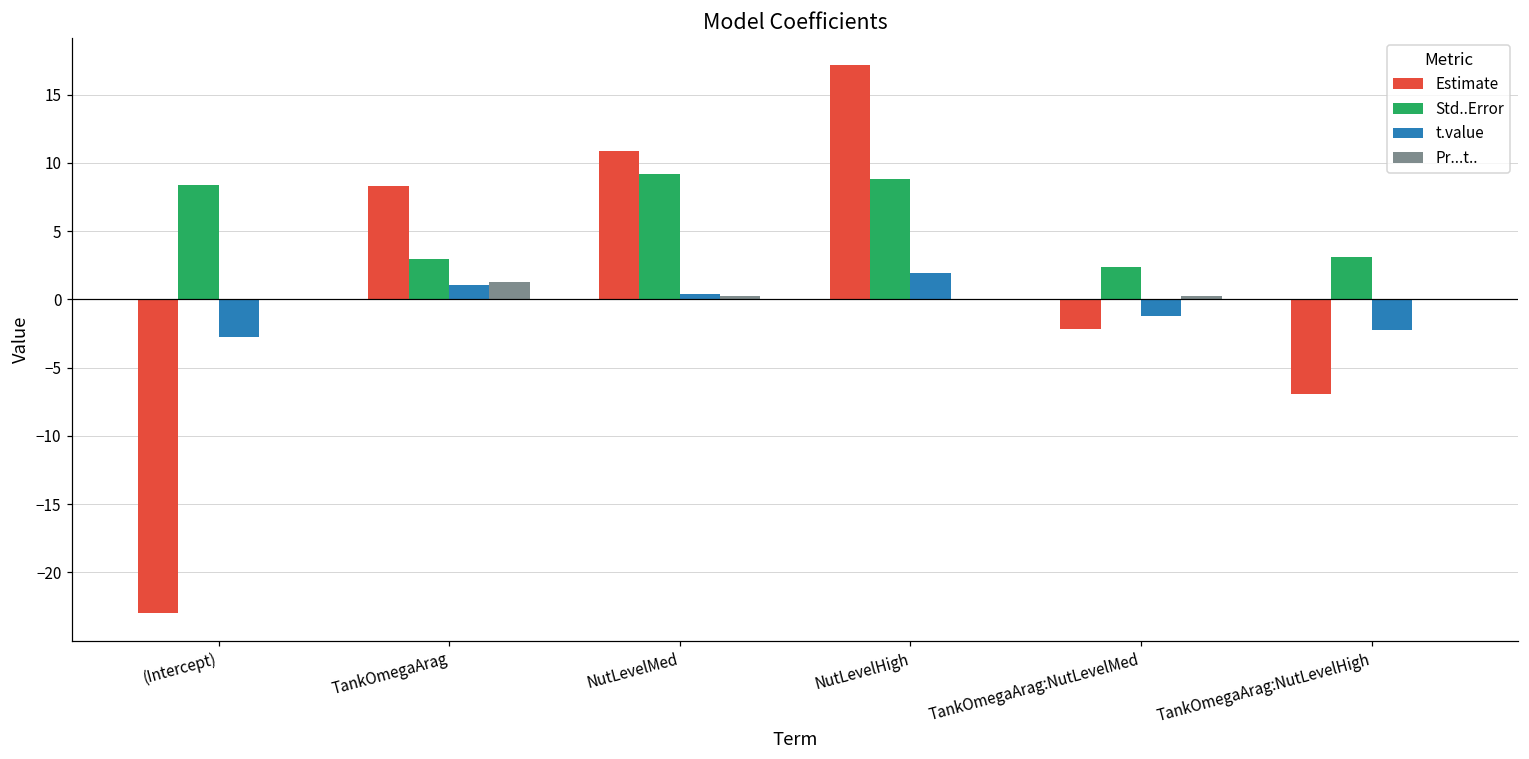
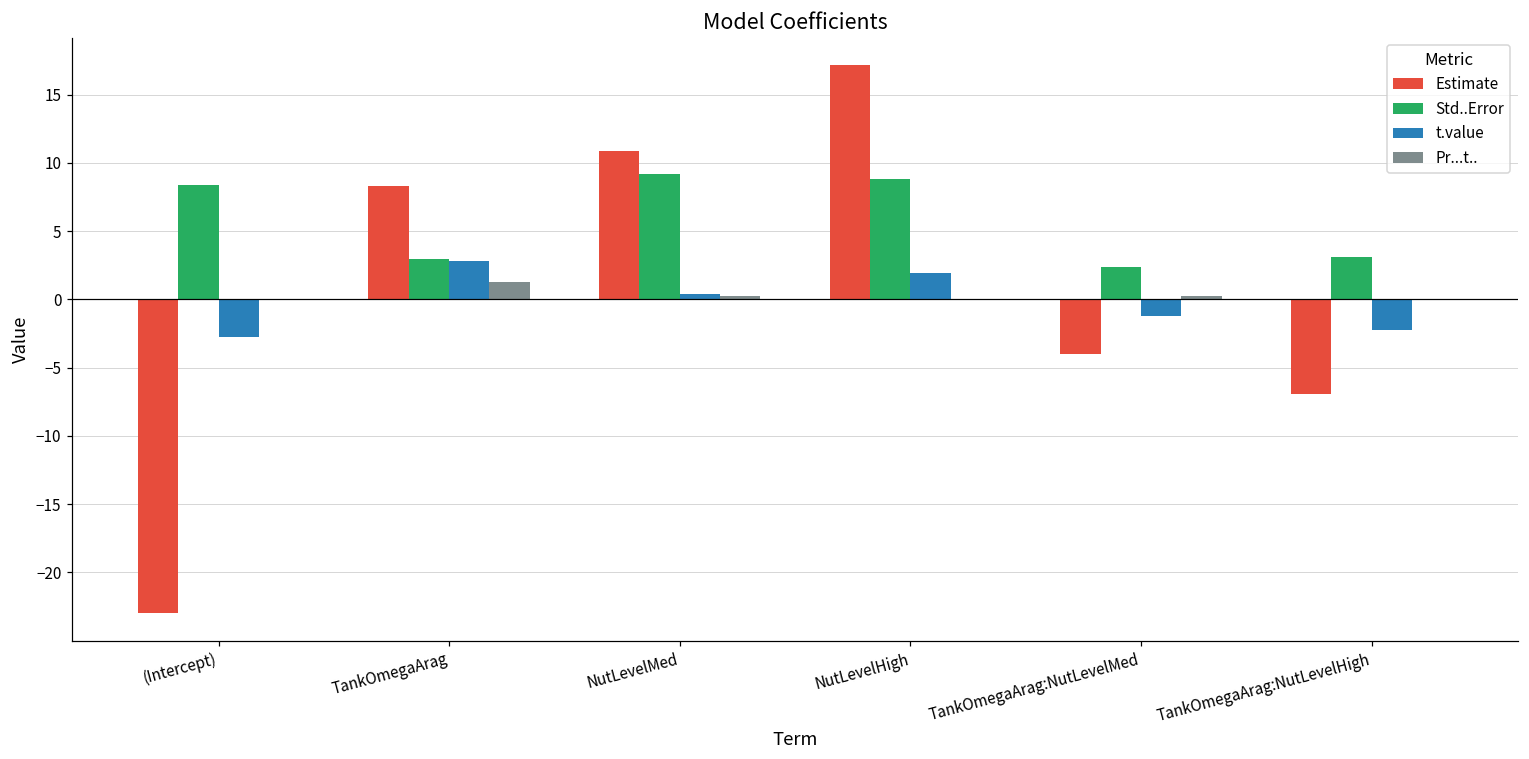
t.value, TankOmegaArag: 1.0 -> 2.8
Estimate, TankOmegaArag:NutLevelMed: -2.2 -> -4.0
